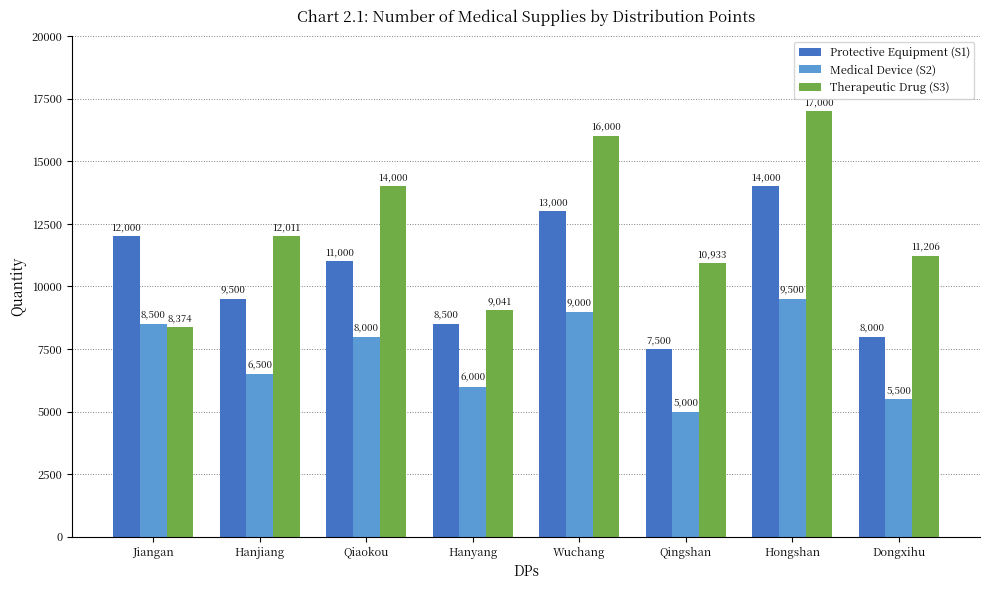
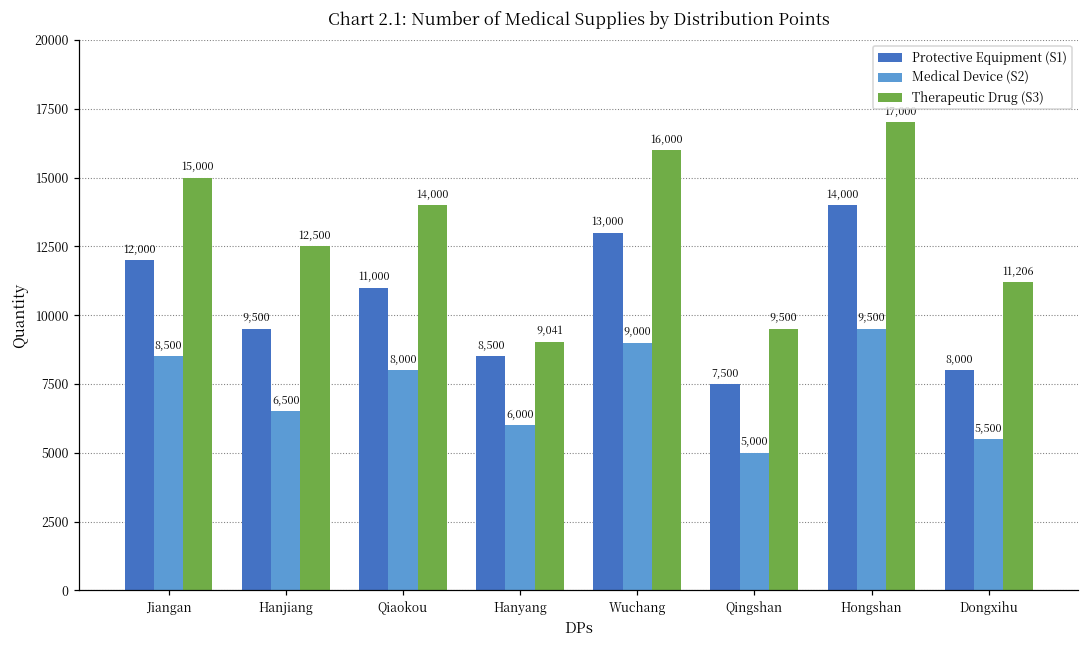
Therapeutic Drug (S3), Jiangan: 8,374 -> 15,000
Therapeutic Drug (S3), Hanjiang: 12,011 -> 12,500
Therapeutic Drug (S3), Qingshan: 10,933 -> 9,500
